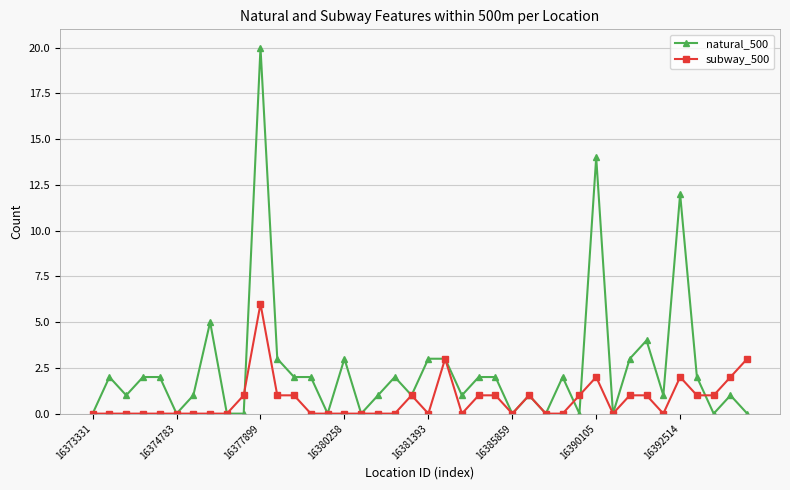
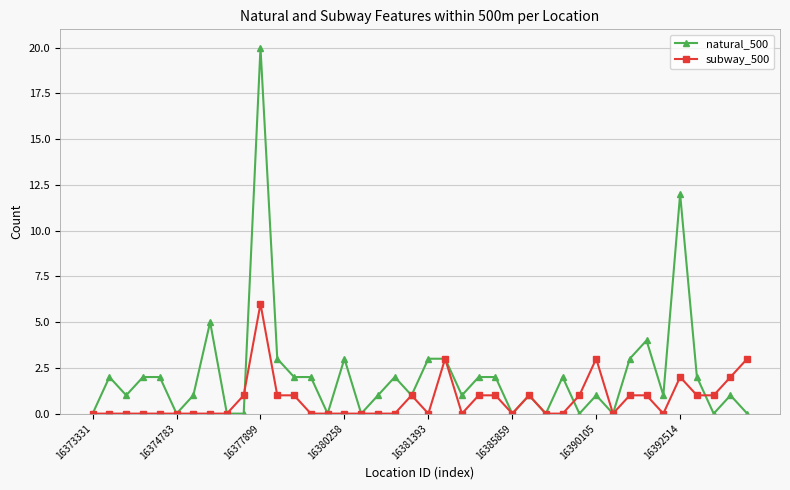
natural_500, 16390105: 14 -> 1
subway_500, 16390105: 2 -> 3
